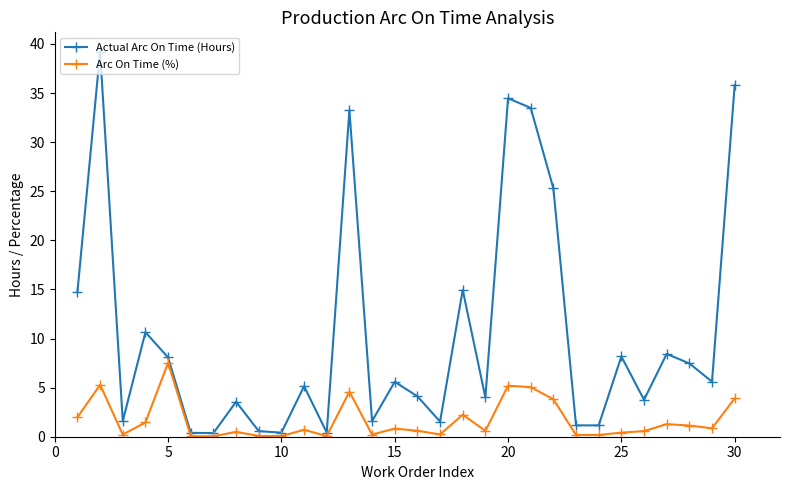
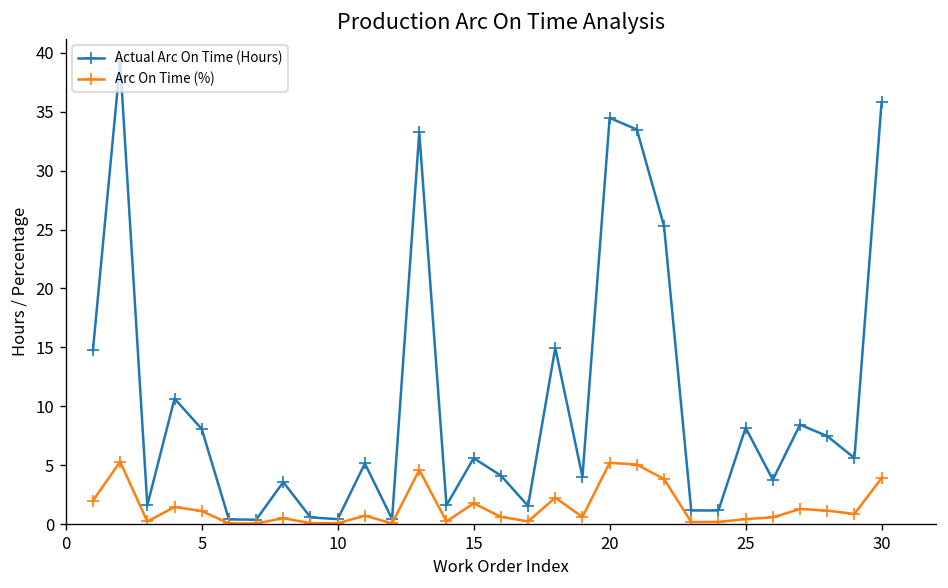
Arc On Time (%), 5: 8 -> 1
Arc On Time (%), 15: 1 -> 2
